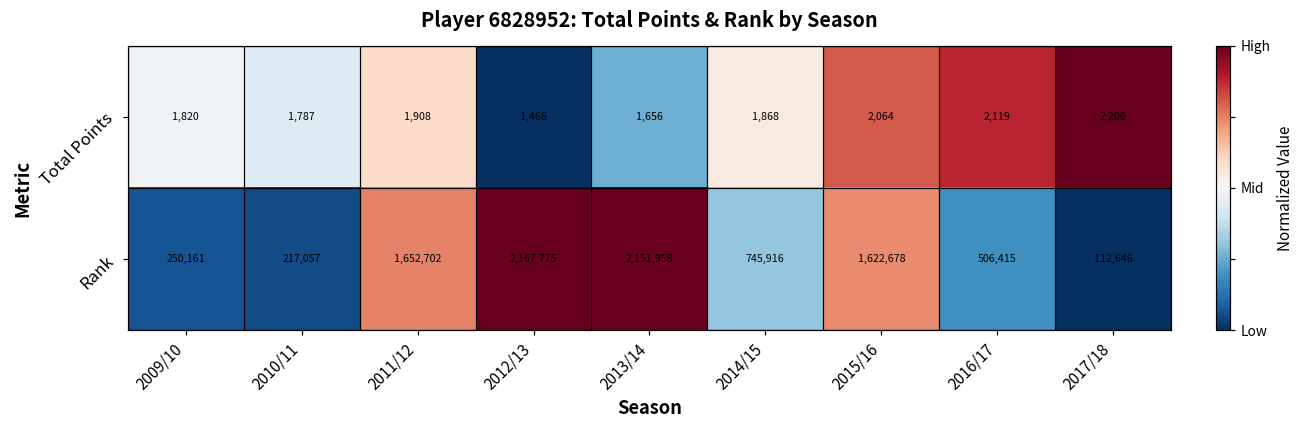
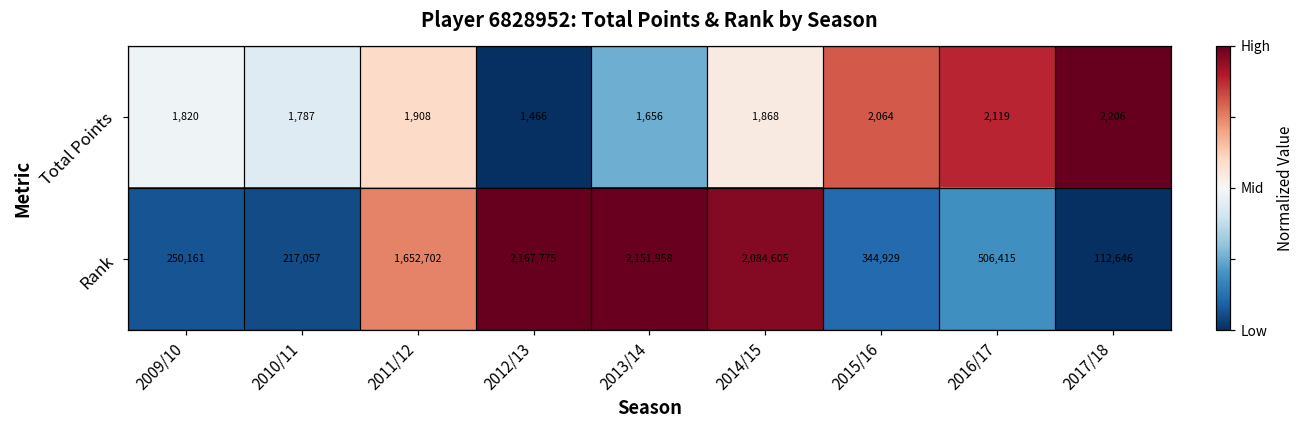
Rank, 2014/15: 745,916 -> 2,084,605
Rank, 2015/16: 1,622,678 -> 344,929
